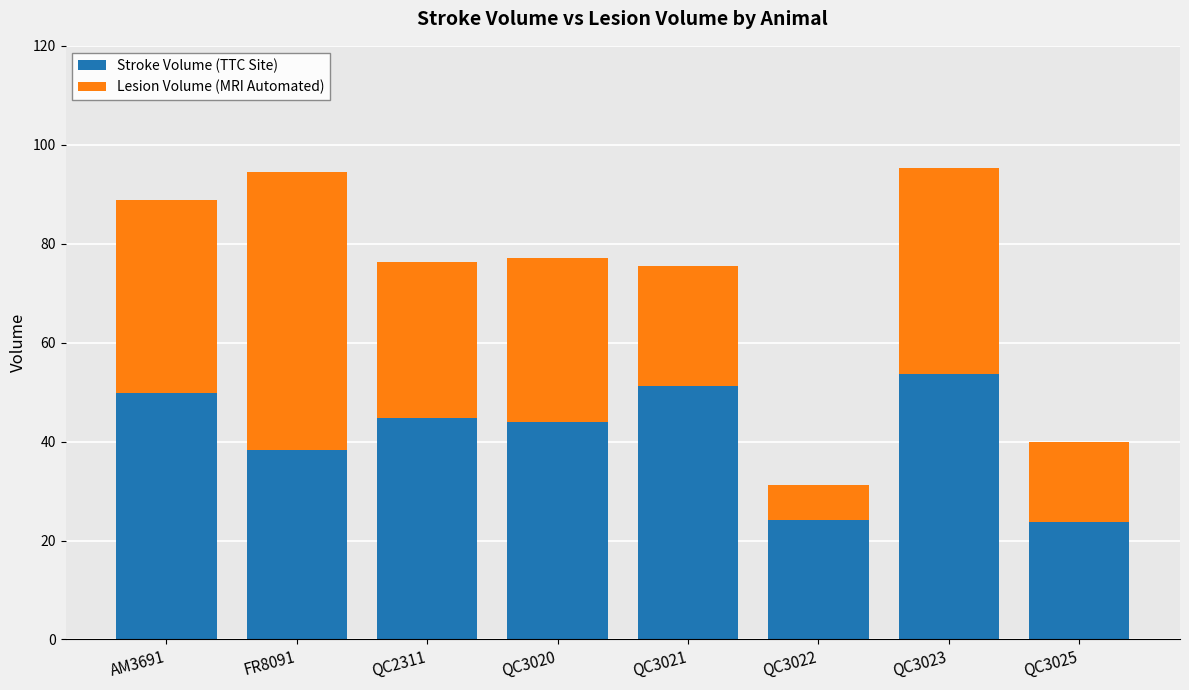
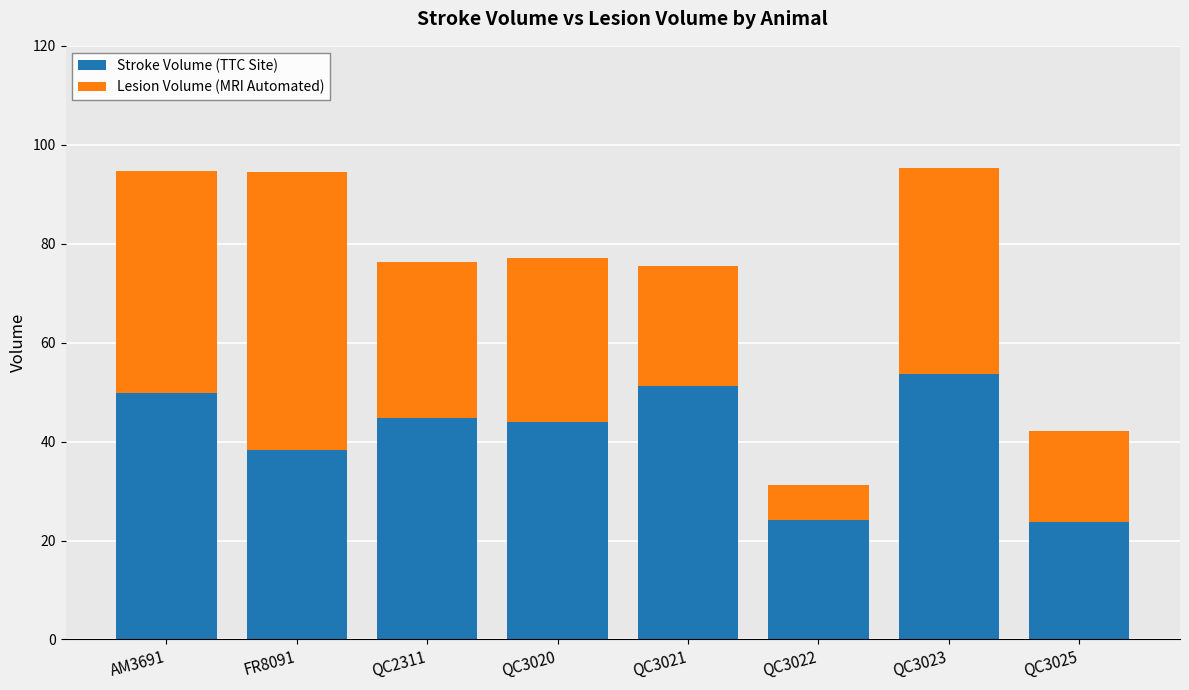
Lesion Volume (MRI Automated), AM3691: 39 -> 45
Lesion Volume (MRI Automated), QC3025: 16 -> 18
